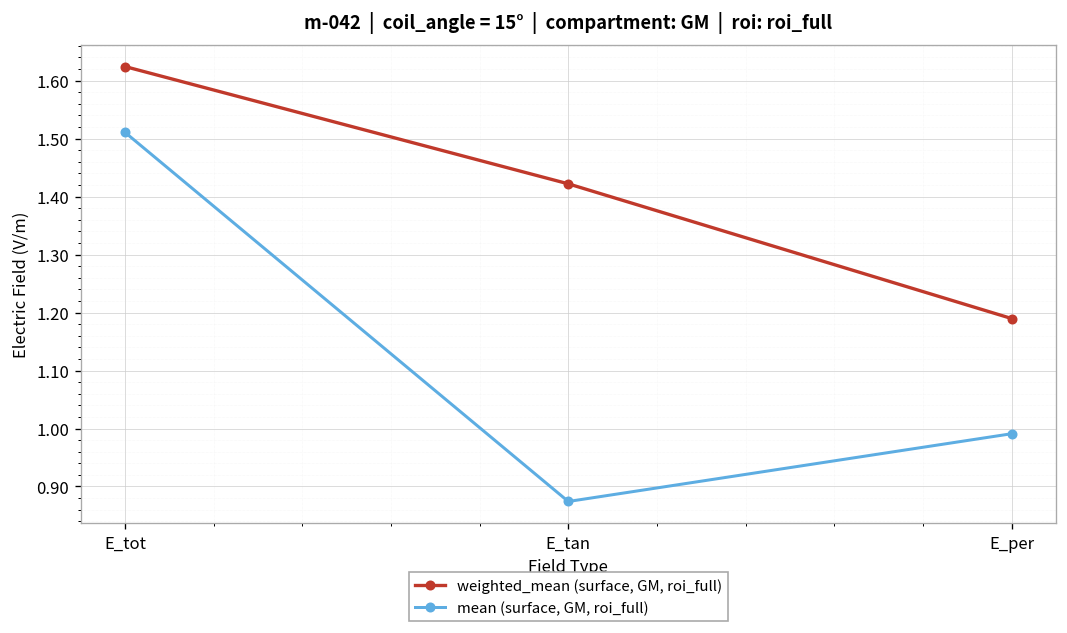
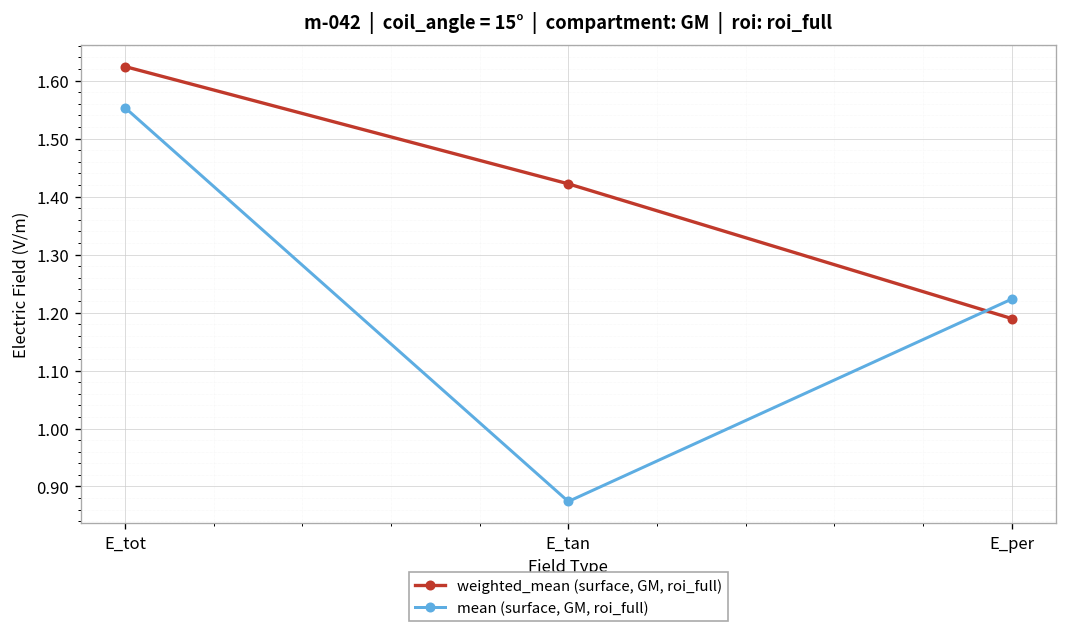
mean (surface, GM, roi_full), E_tot: 1.51 -> 1.55
mean (surface, GM, roi_full), E_per: 0.99 -> 1.22
